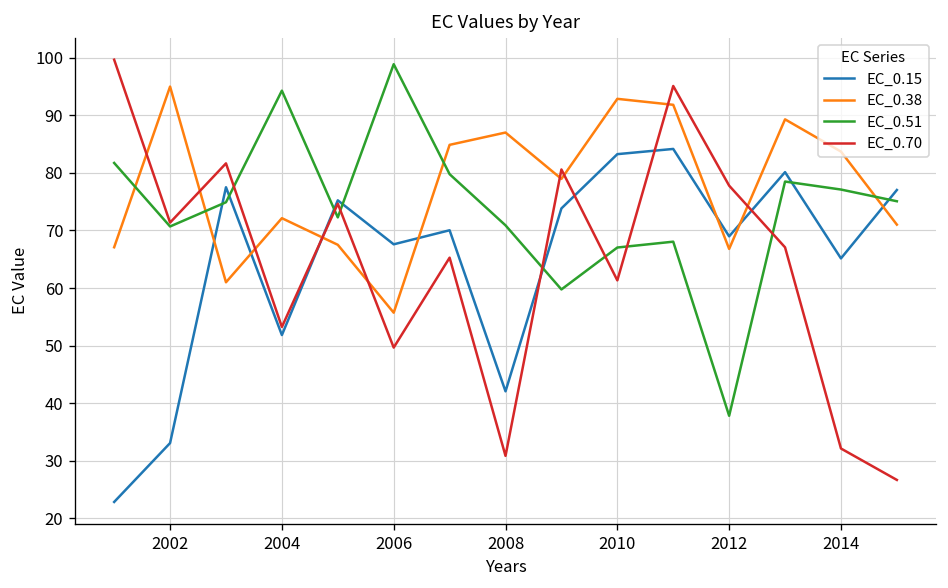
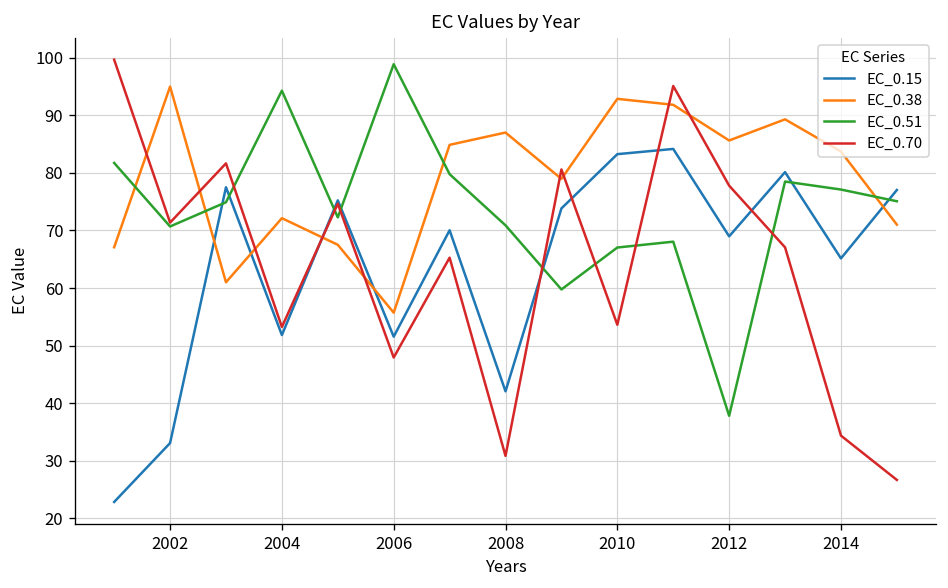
EC_0.15, 2006: 68 -> 52
EC_0.70, 2006: 50 -> 48
EC_0.70, 2010: 61 -> 54
EC_0.38, 2012: 67 -> 86
EC_0.70, 2014: 32 -> 34
